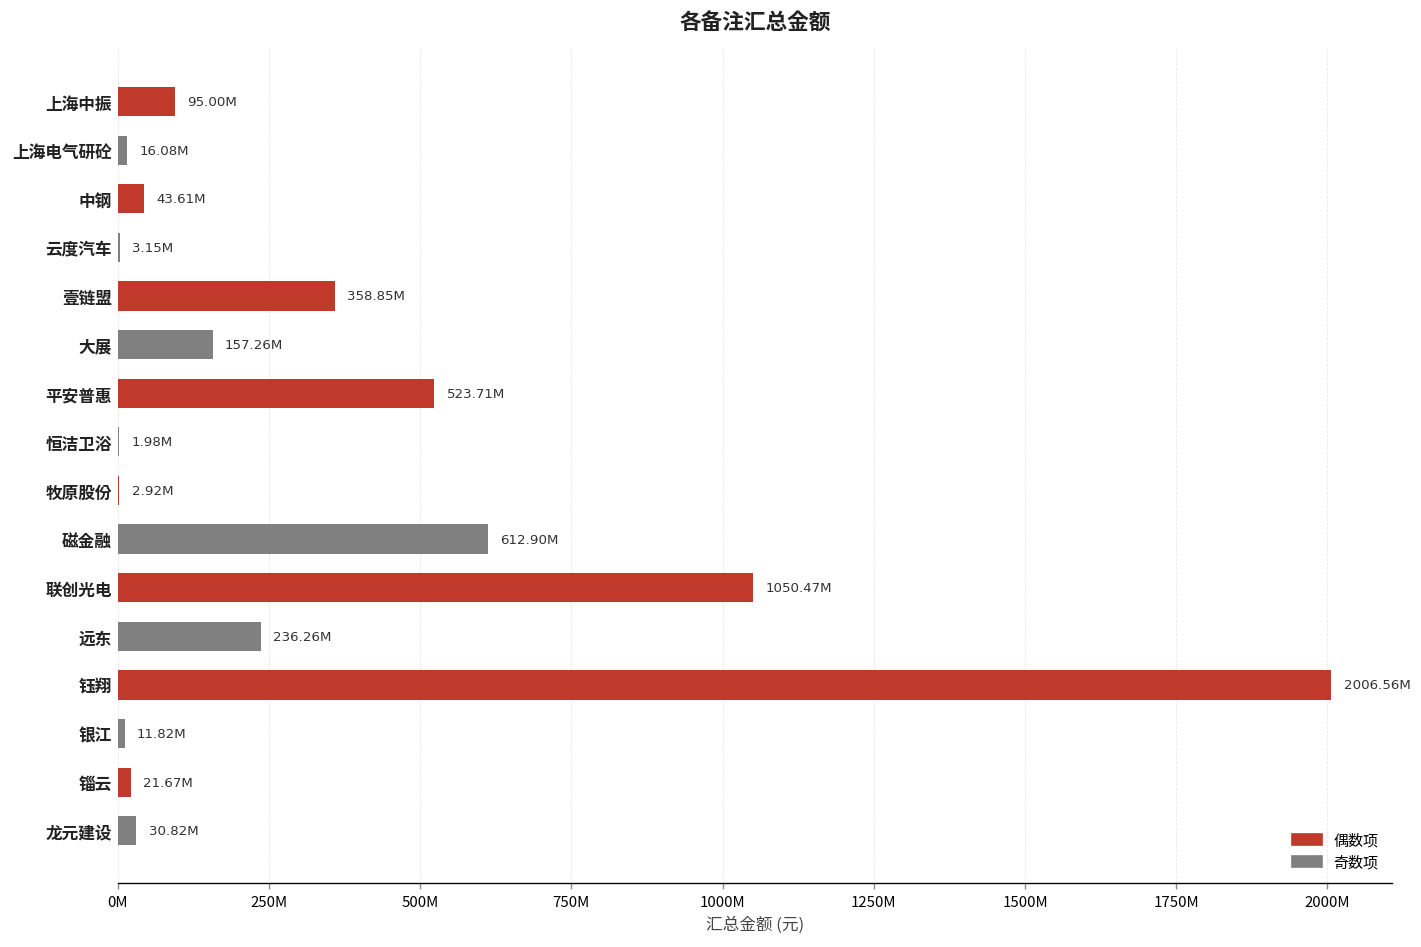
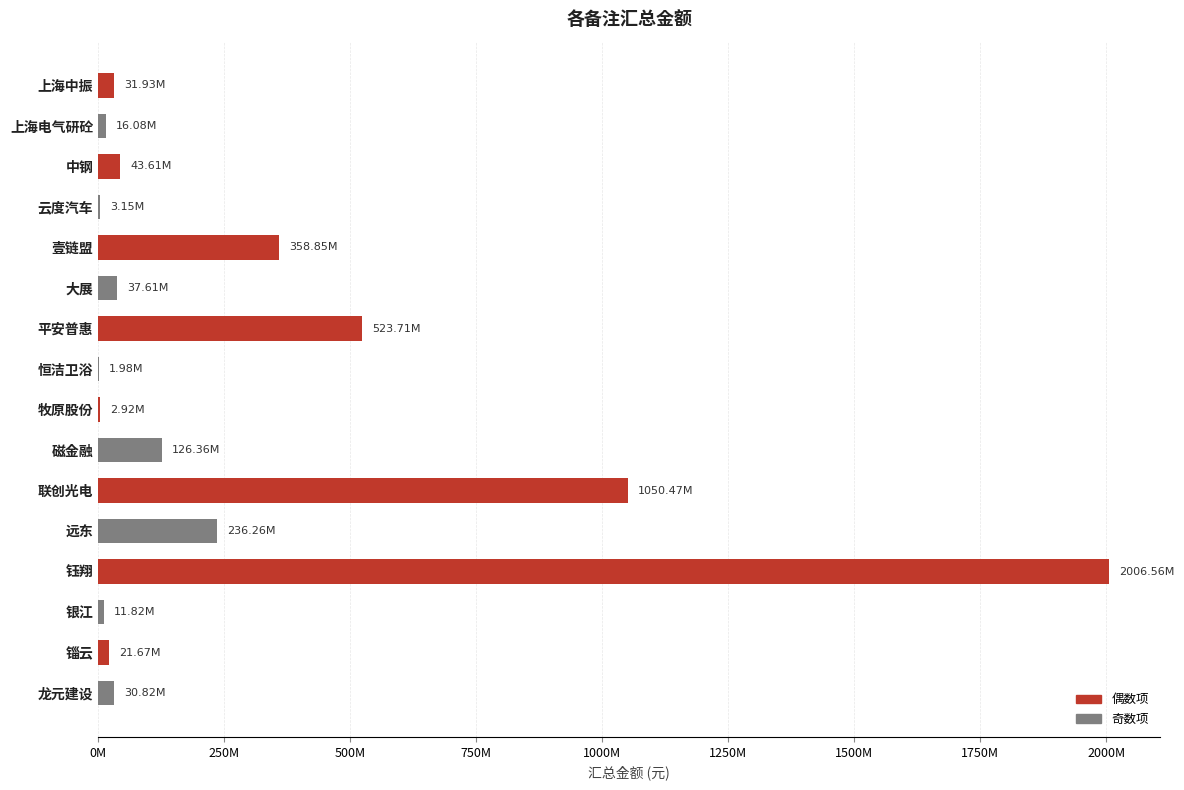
上海中振: 95.00M -> 31.93M
大展: 157.26M -> 37.61M
磁金融: 612.90M -> 126.36M
